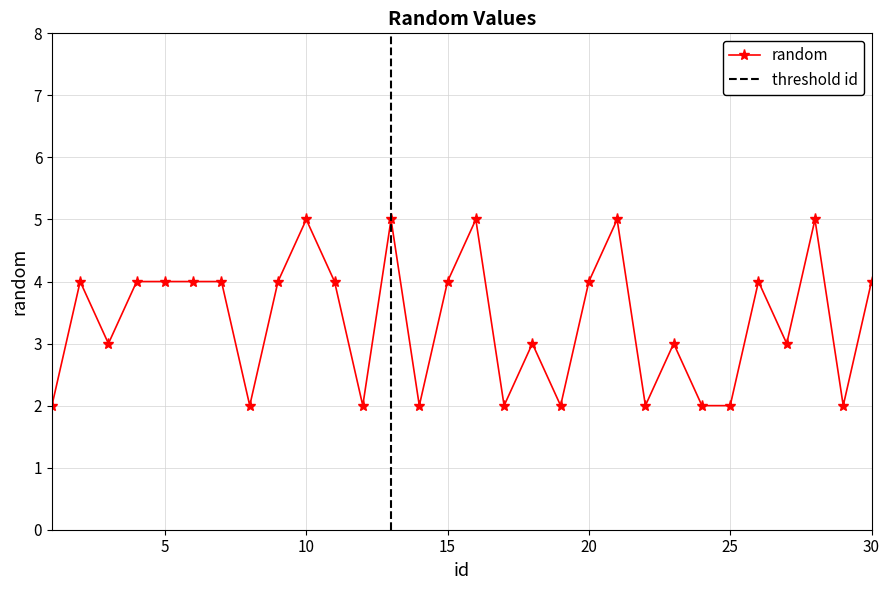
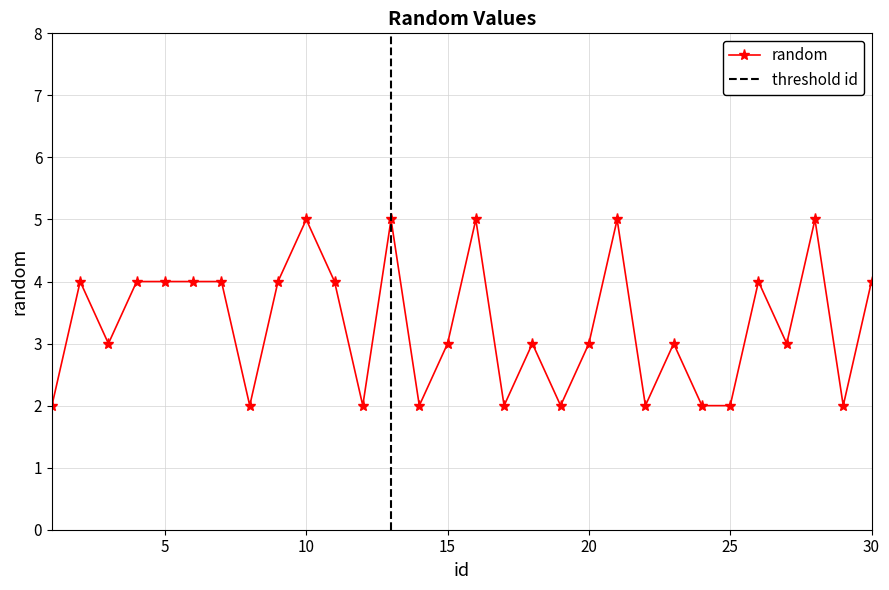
15: 4 -> 3
20: 4 -> 3
